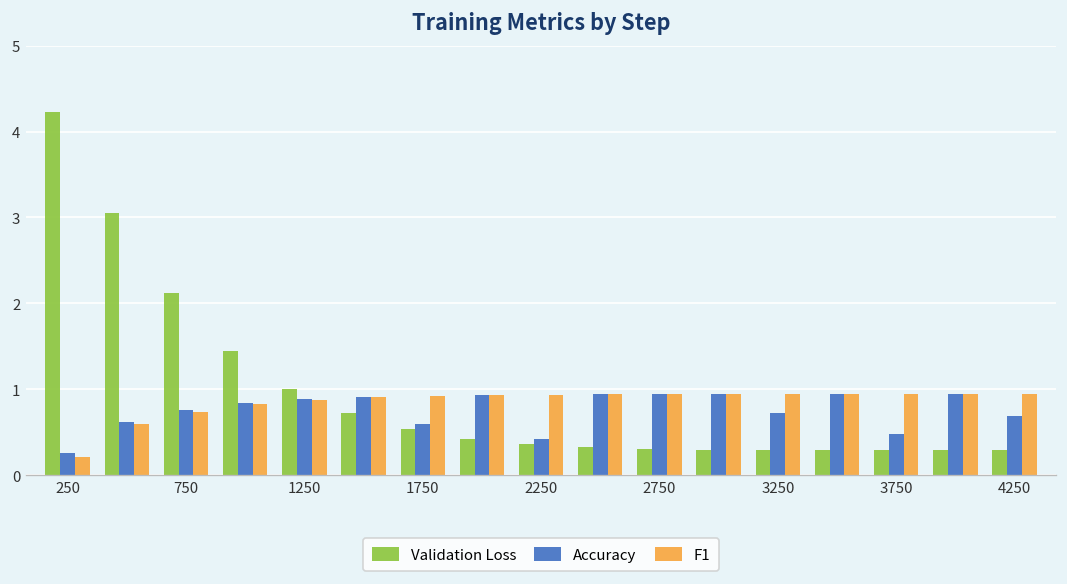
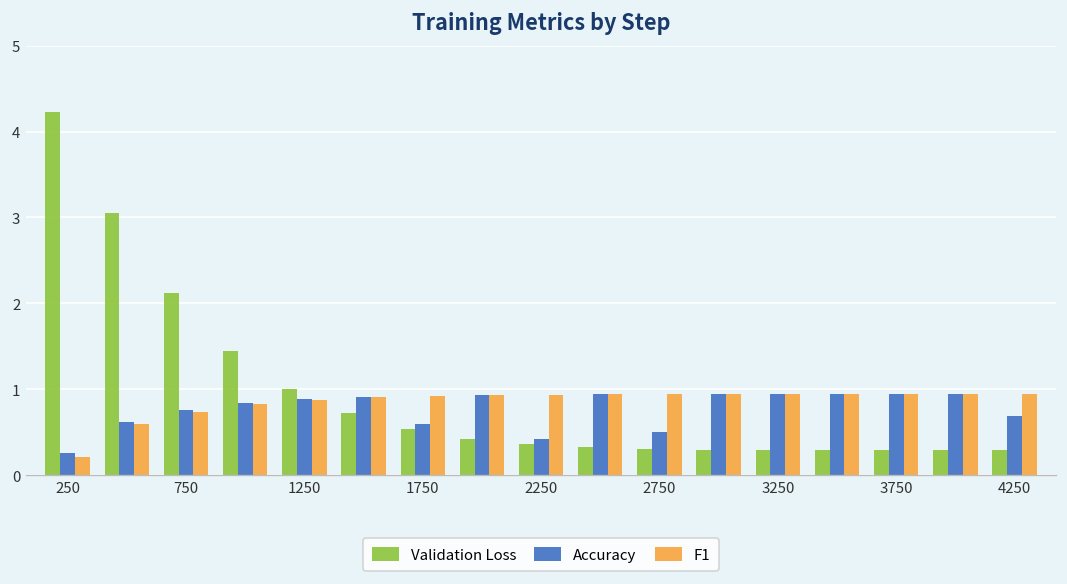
Accuracy, 2750: 0.9 -> 0.5
Accuracy, 3250: 0.7 -> 0.9
Accuracy, 3750: 0.5 -> 0.9
